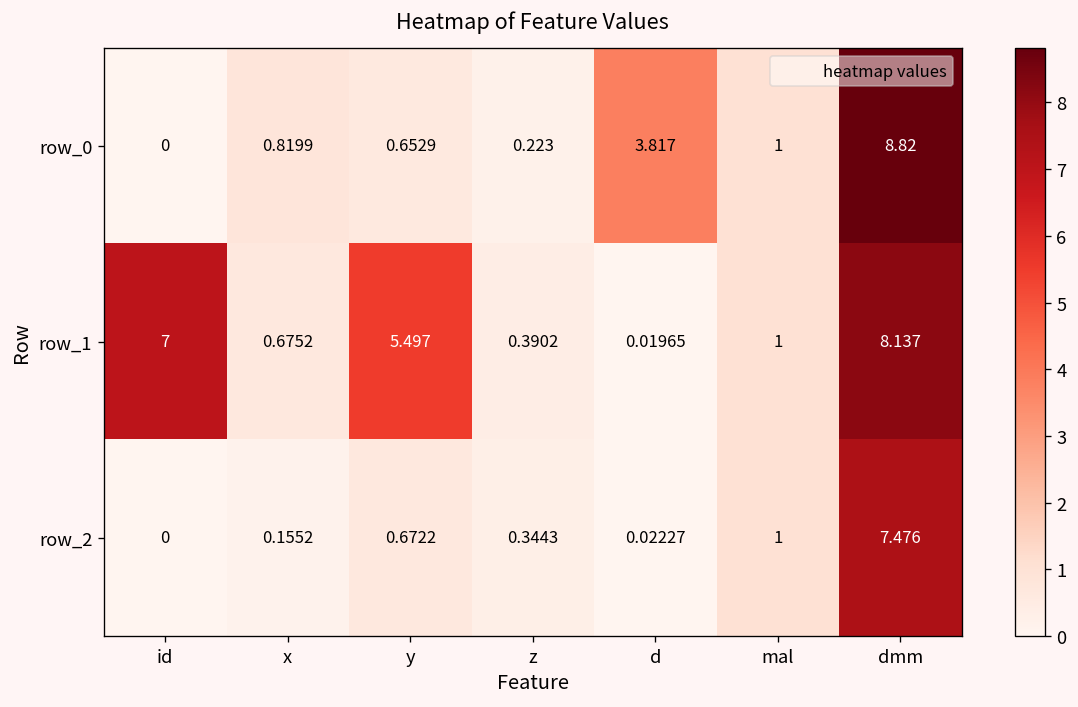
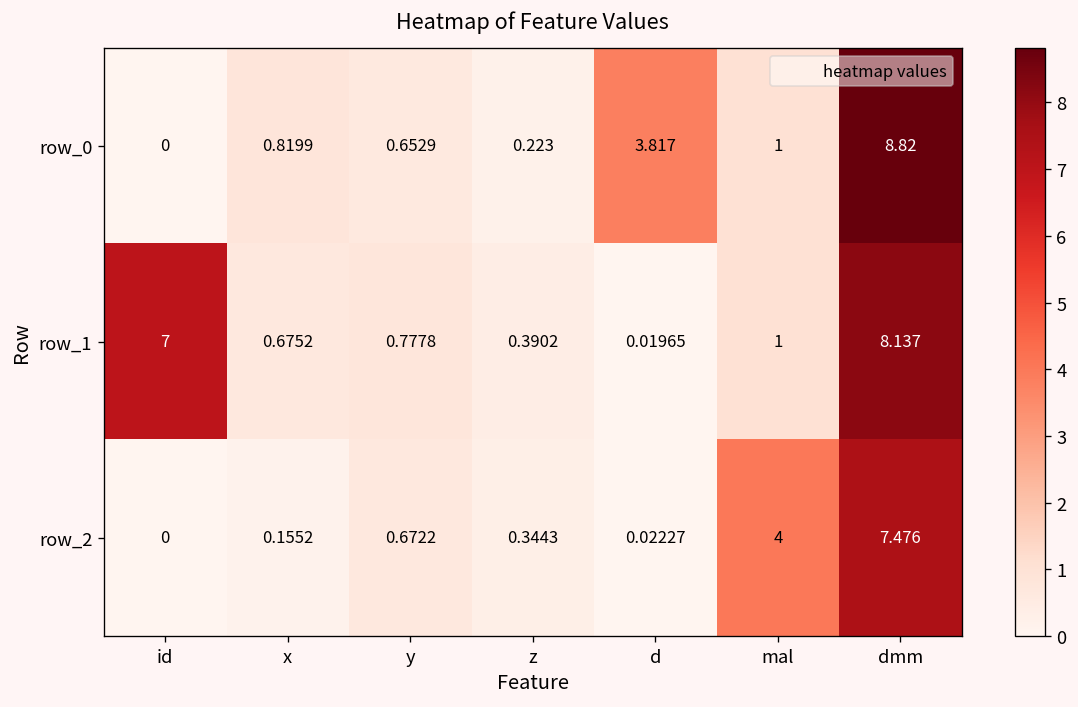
row_1, y: 5.497 -> 0.7778
row_2, mal: 1 -> 4
